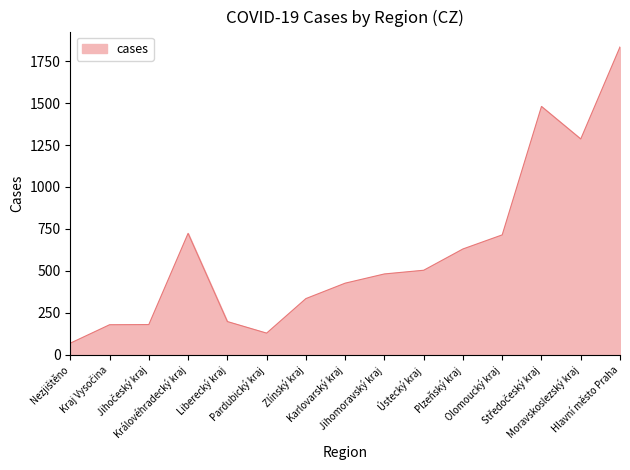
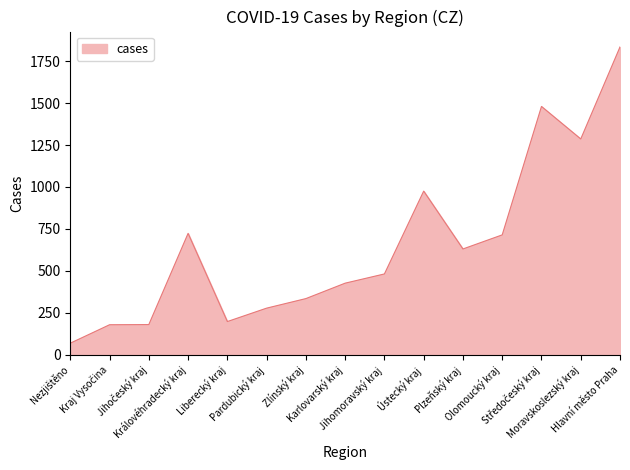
Pardubický kraj: 130 -> 280
Ústecký kraj: 500 -> 980
